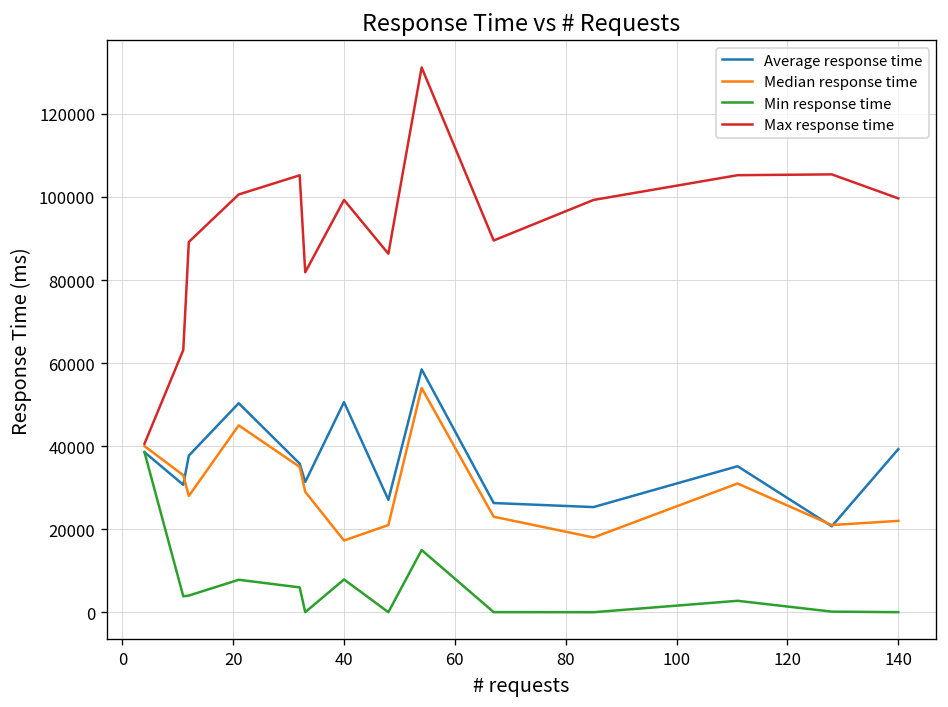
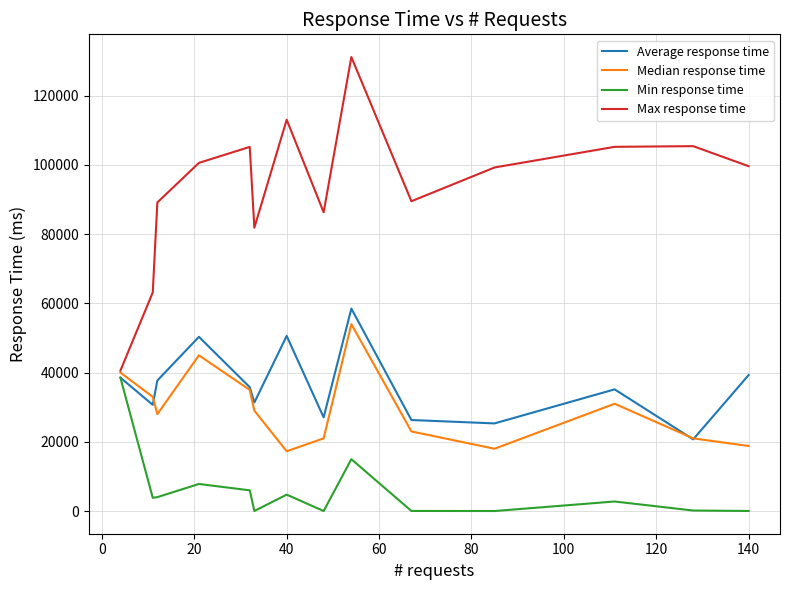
Min response time, 40: 8000 -> 5000
Max response time, 40: 99000 -> 113000
Median response time, 140: 22000 -> 19000
